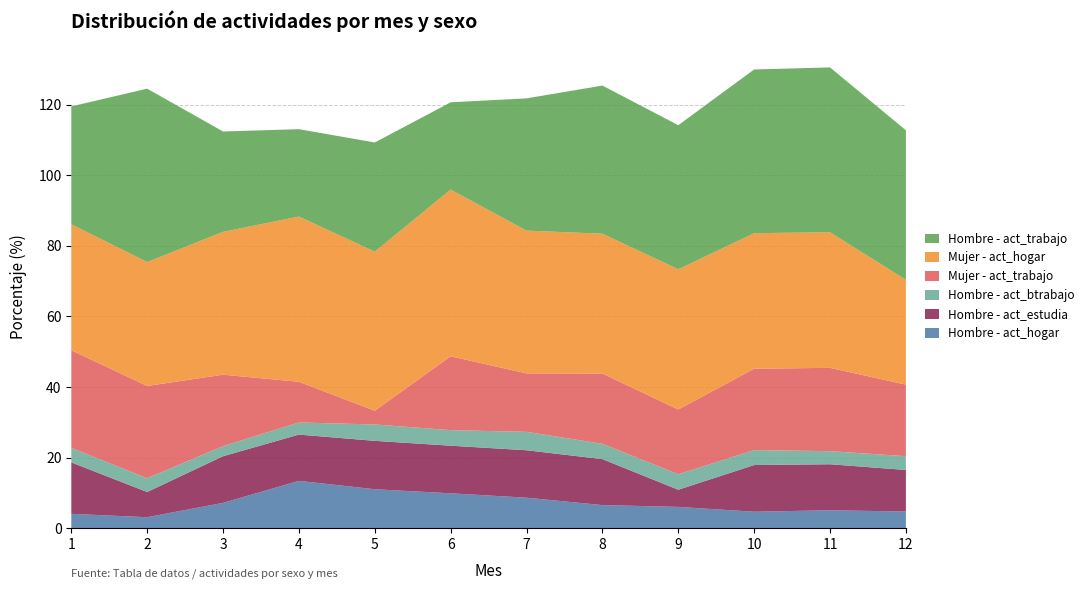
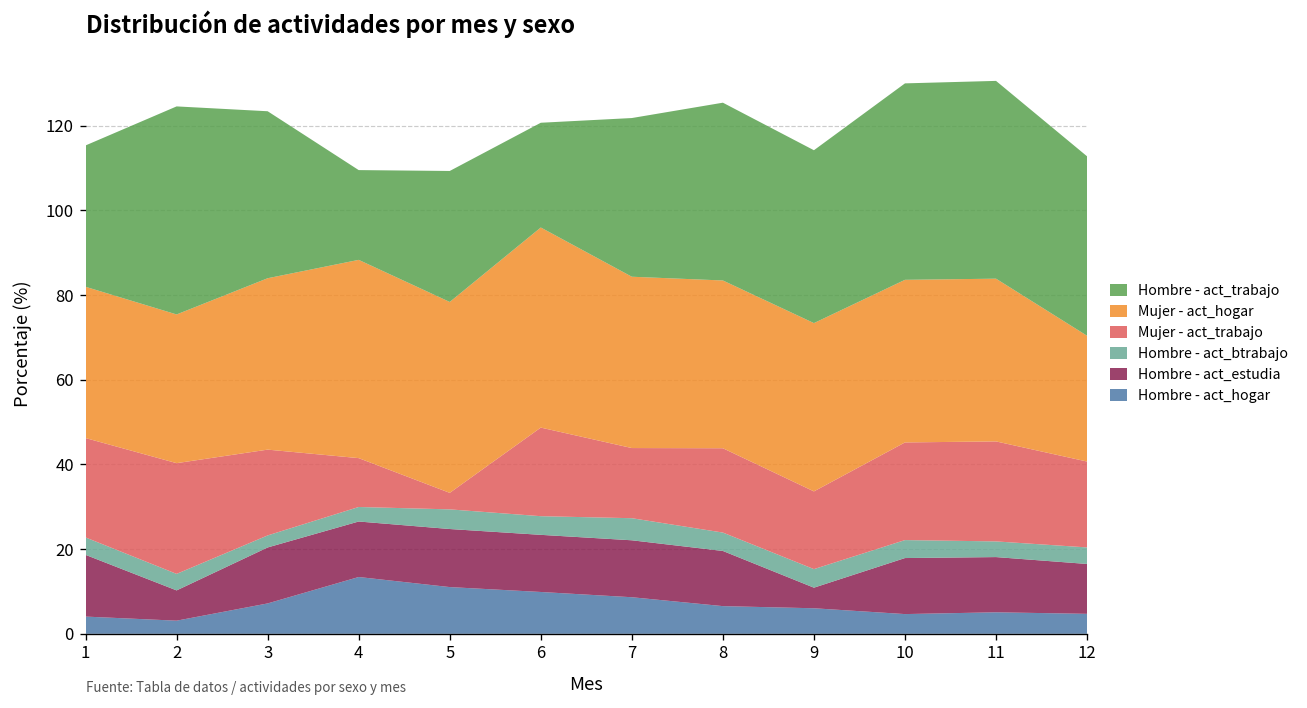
Mujer - act_trabajo, 1: 28 -> 23
Hombre - act_trabajo, 3: 28 -> 39
Hombre - act_trabajo, 4: 25 -> 21
